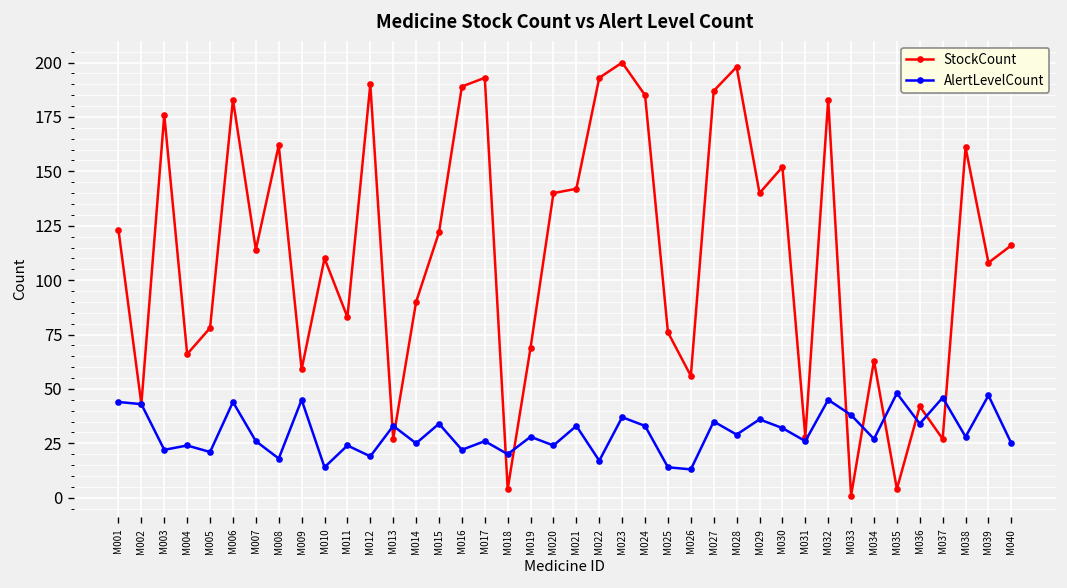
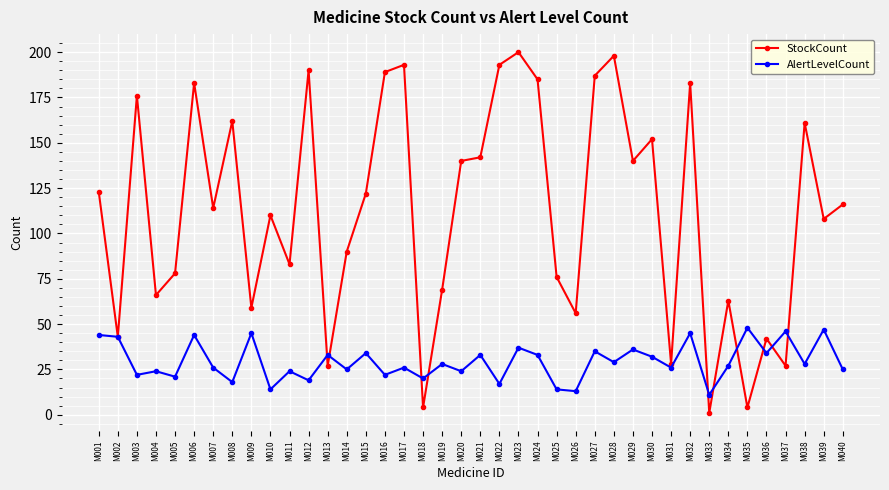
AlertLevelCount, M033: 38 -> 11
